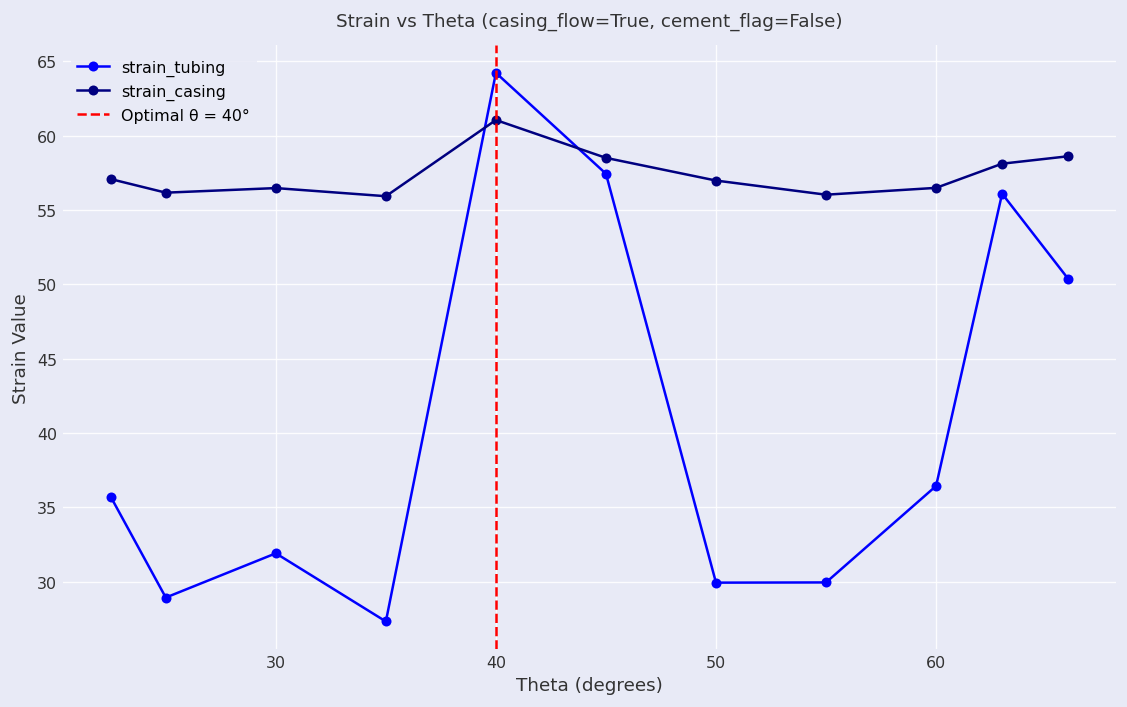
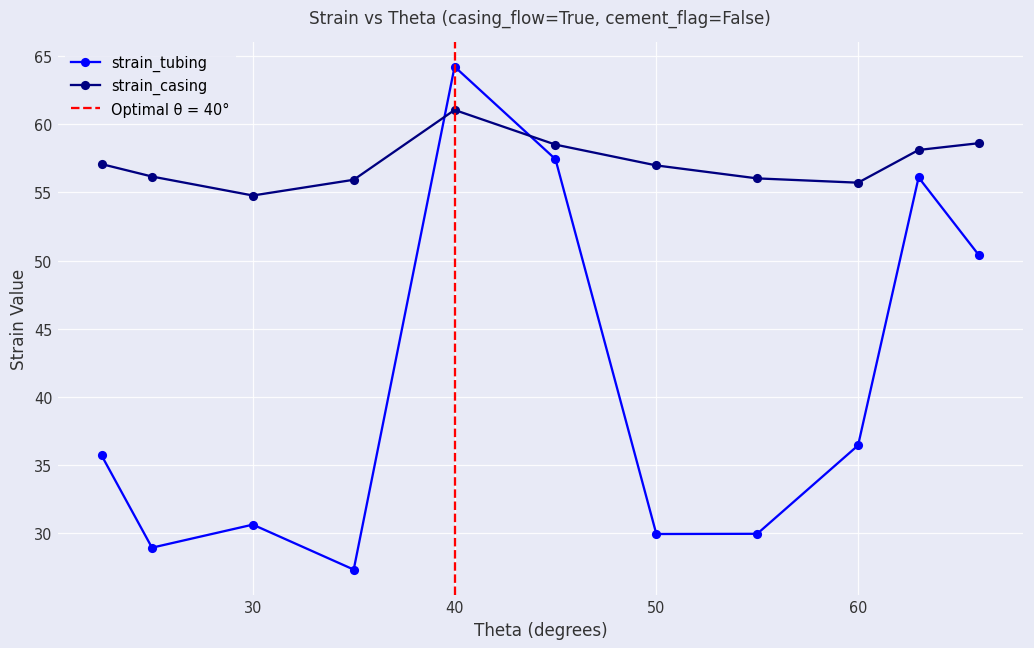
strain_tubing, 30: 31.9 -> 30.6
strain_casing, 30: 56.5 -> 54.8
strain_casing, 60: 56.5 -> 55.7
